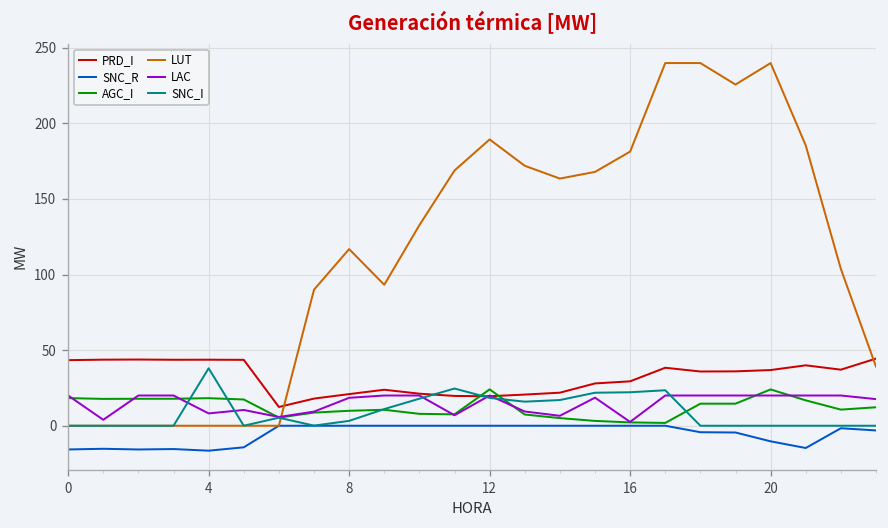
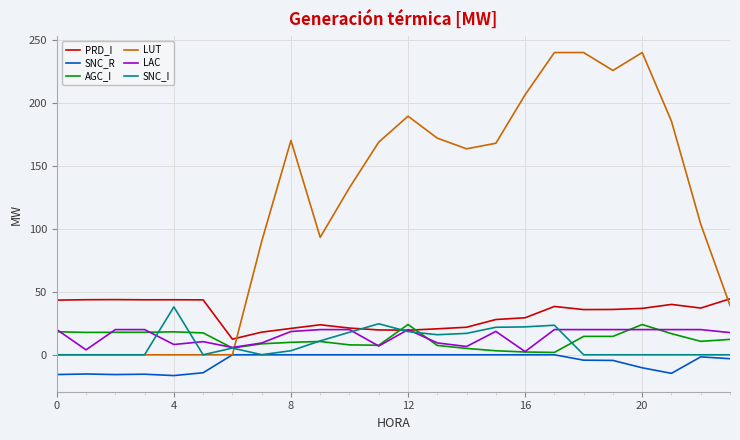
LUT, 8: 117 -> 170
LUT, 16: 181 -> 206
